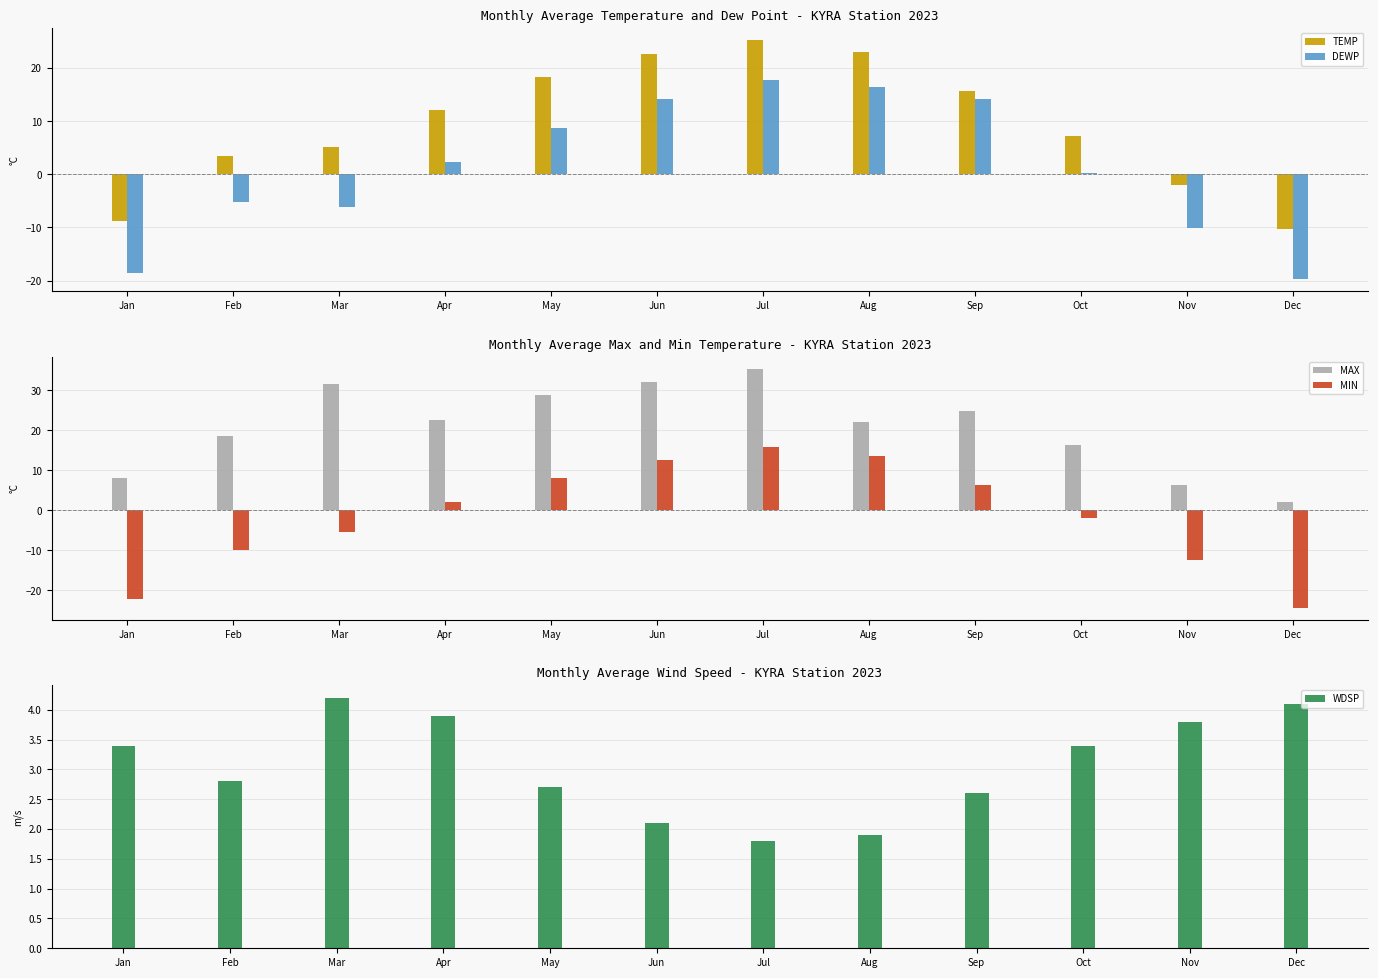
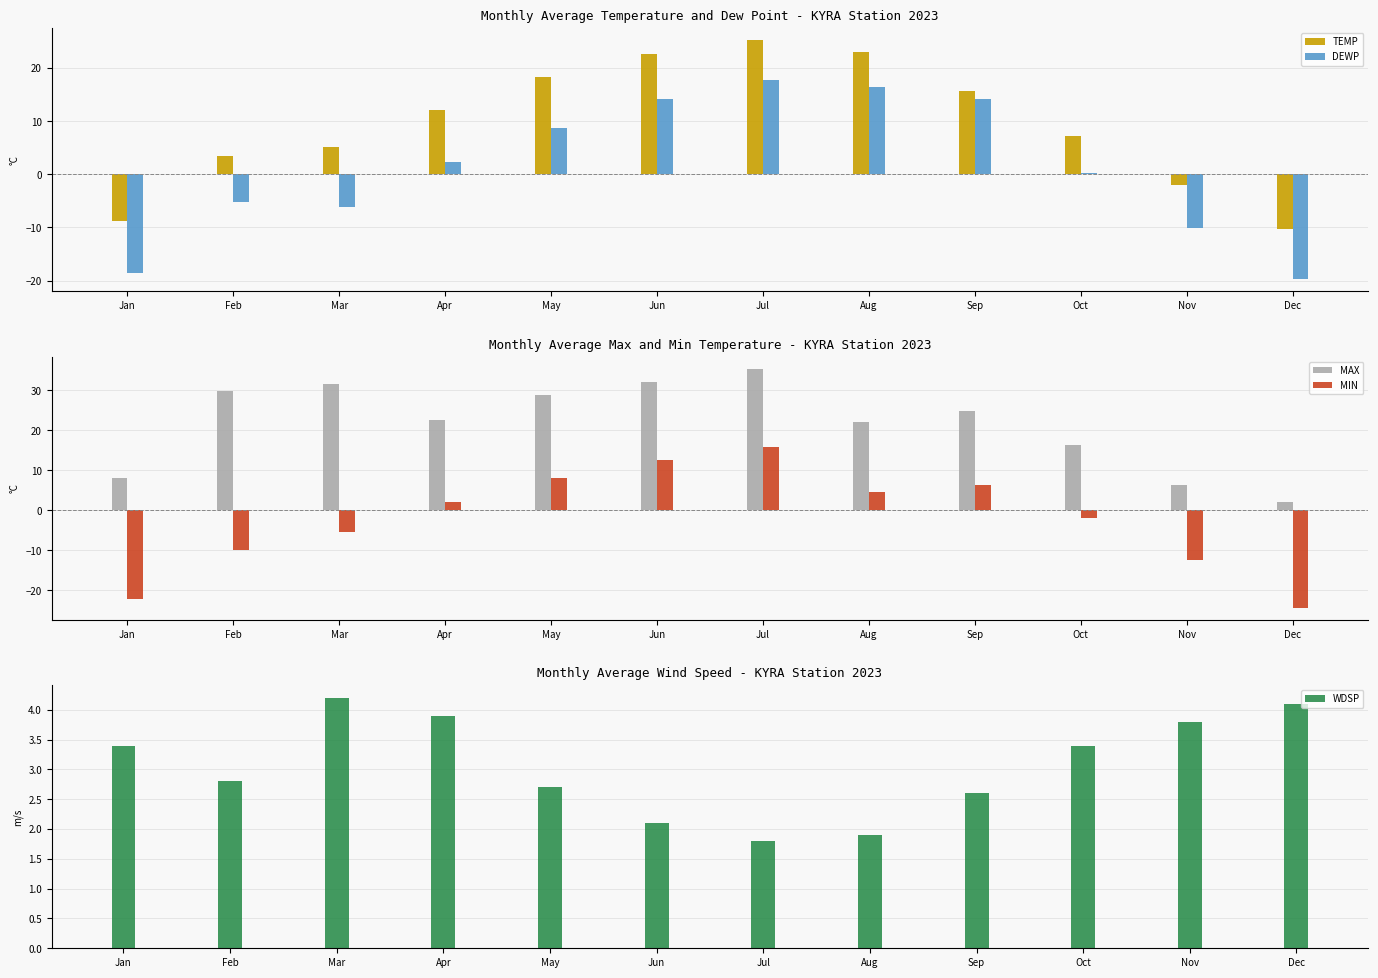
Monthly Average Max and Min Temperature - KYRA Station 2023, MAX, Feb: 19 -> 30
Monthly Average Max and Min Temperature - KYRA Station 2023, MIN, Aug: 14 -> 5
